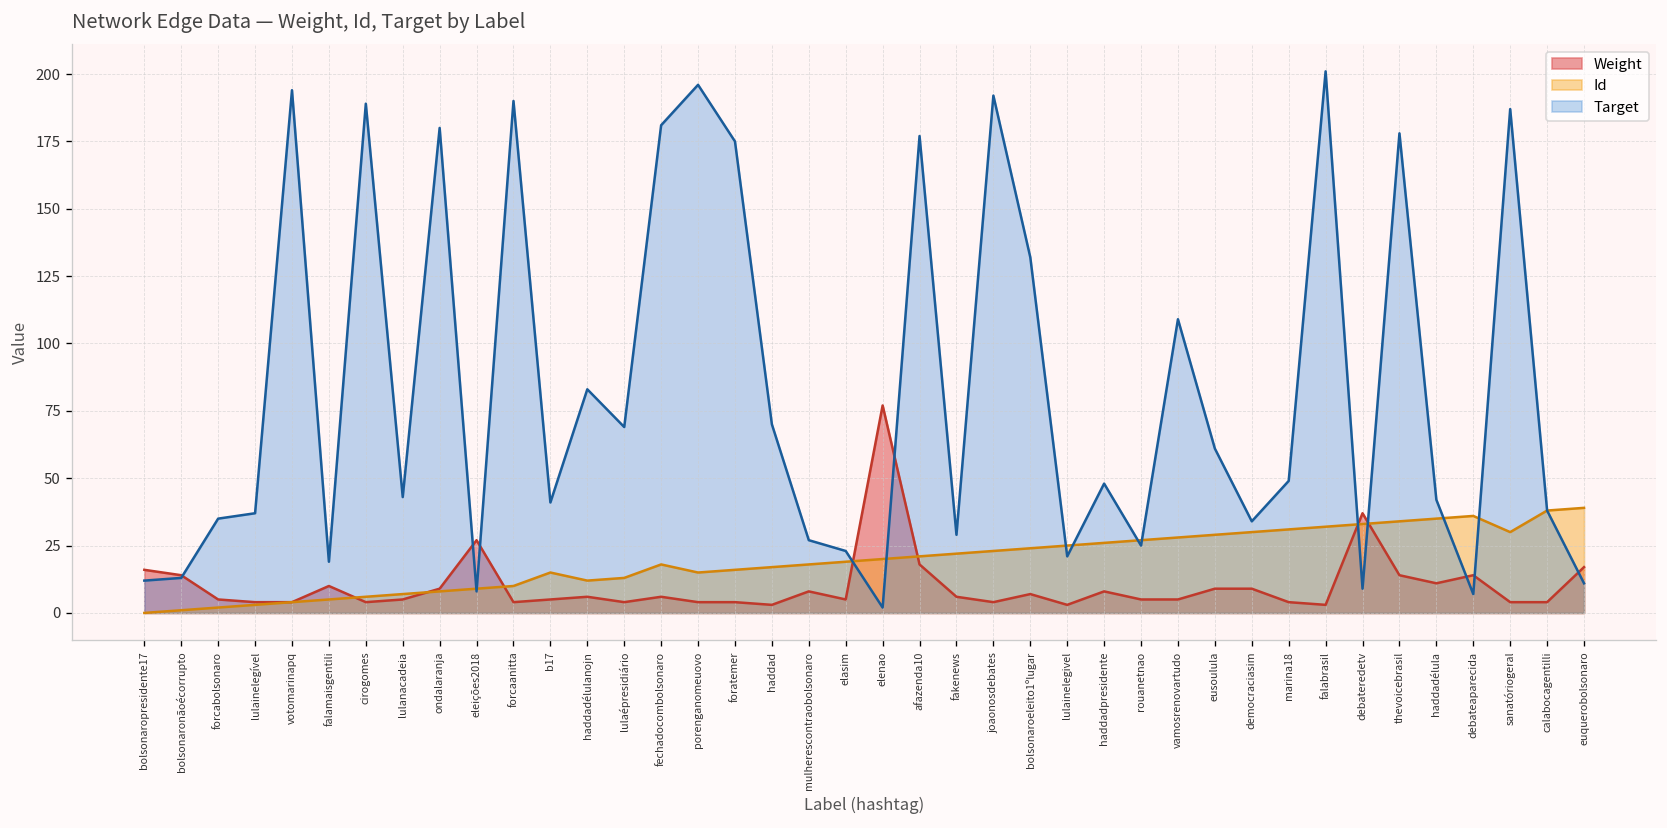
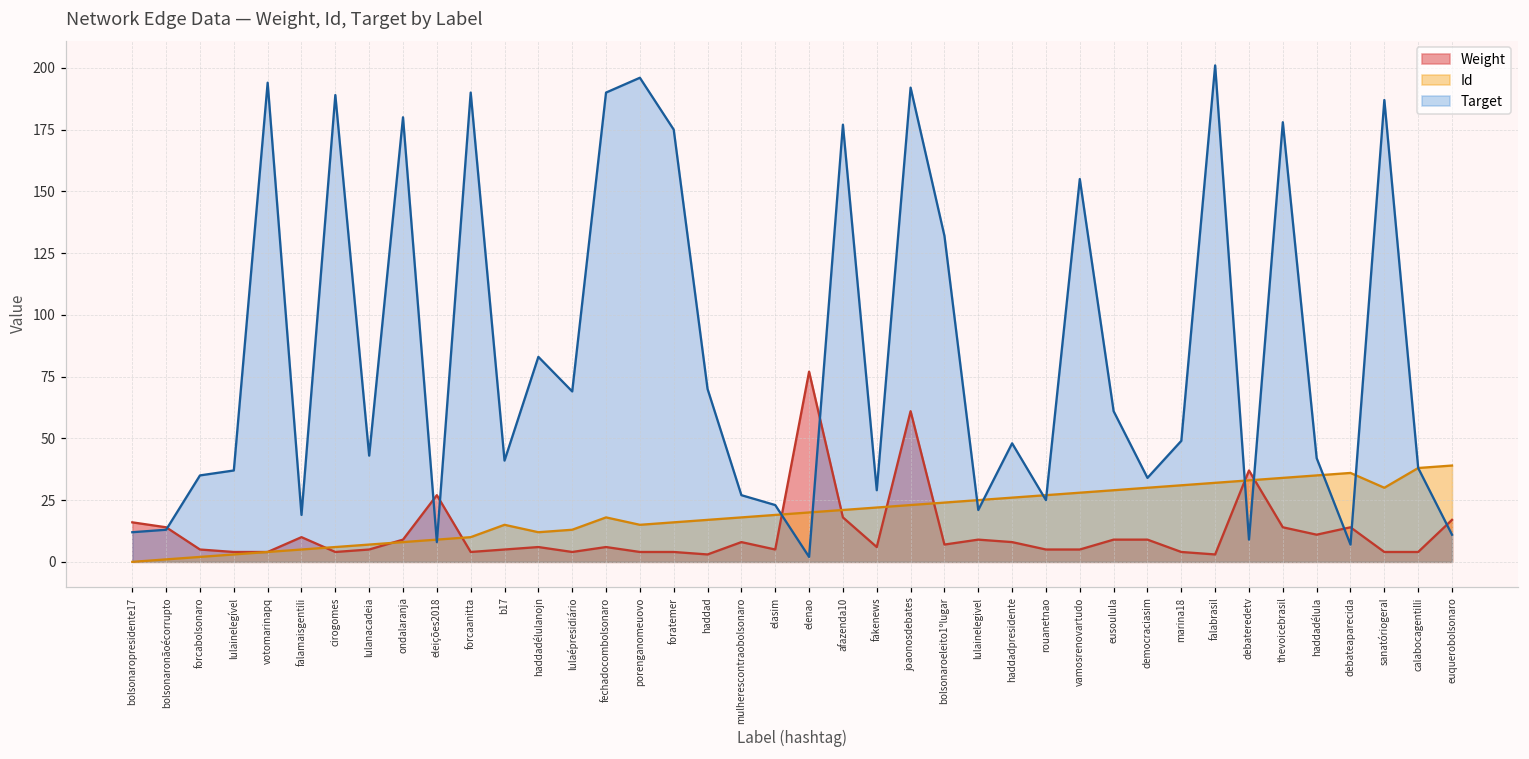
Target, fechadocombolsonaro: 181 -> 190
Weight, joaonosdebates: 4 -> 61
Weight, lulainelegivel: 3 -> 9
Target, vamosrenovartudo: 109 -> 155
